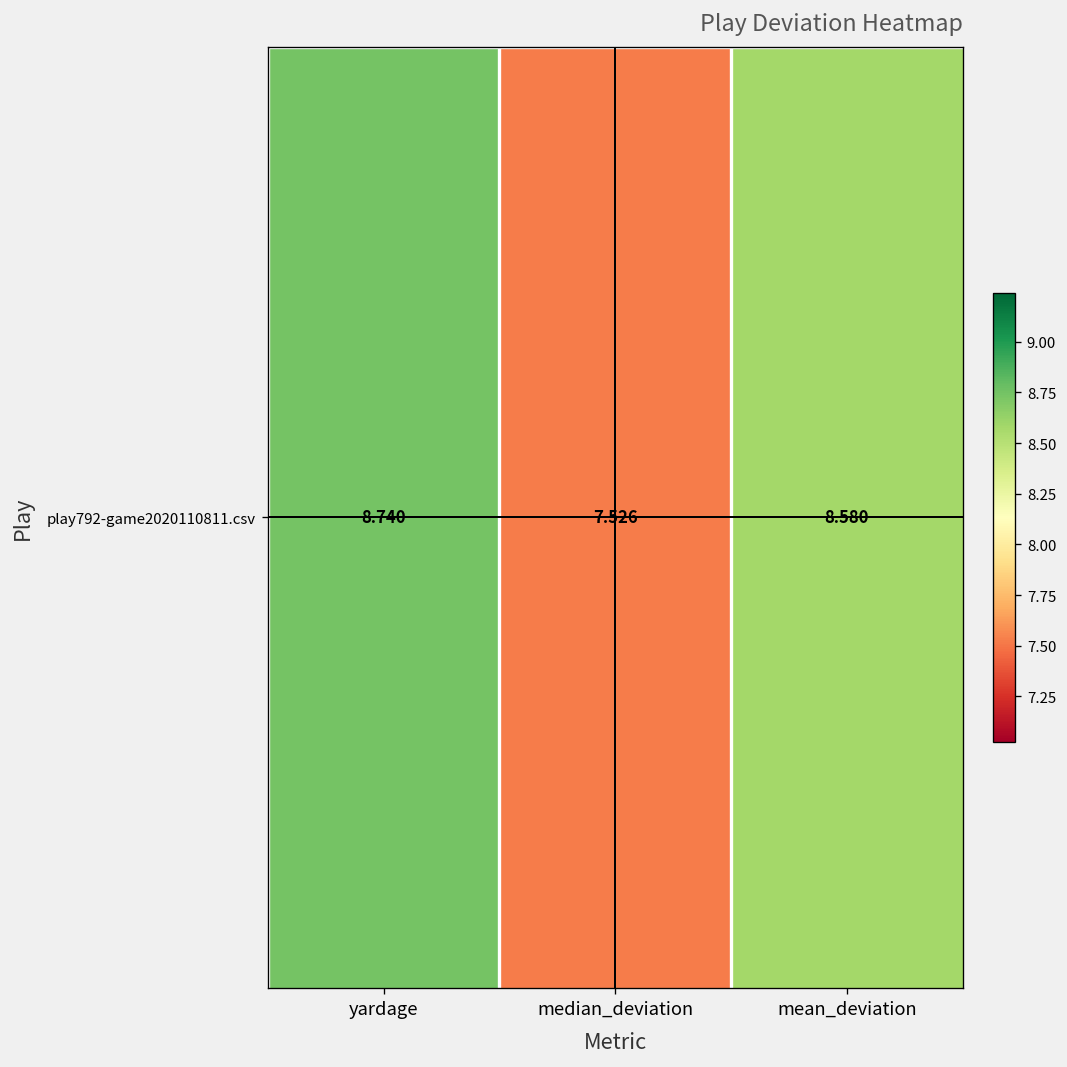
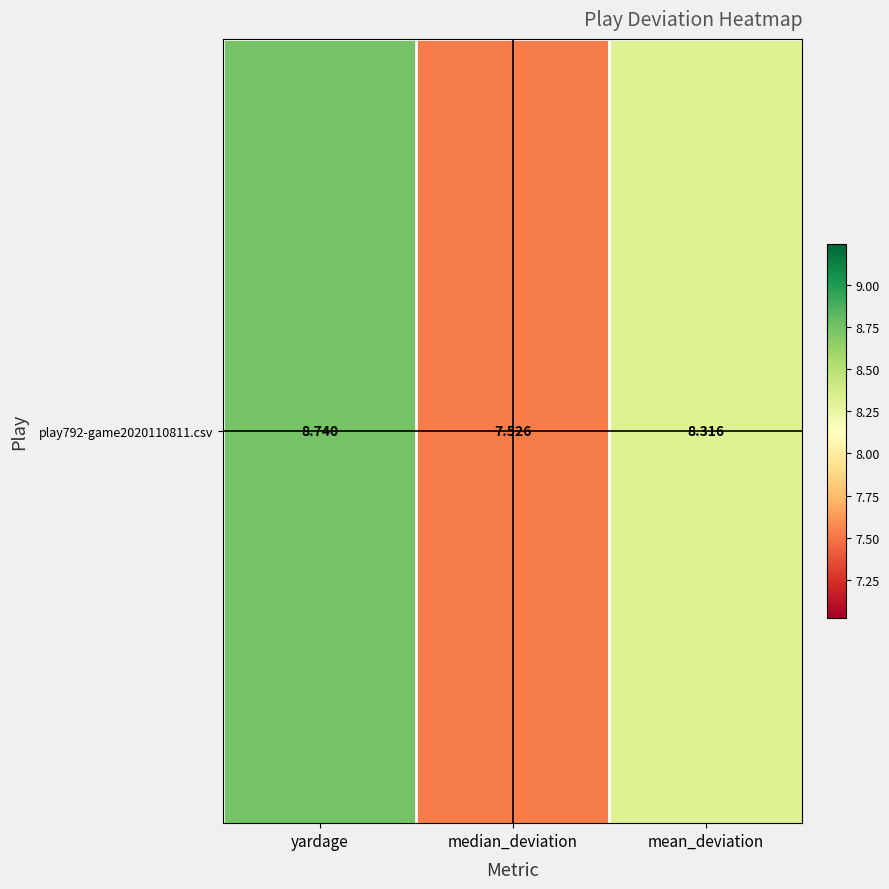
play792-game2020110811.csv, mean_deviation: 8.580 -> 8.316
